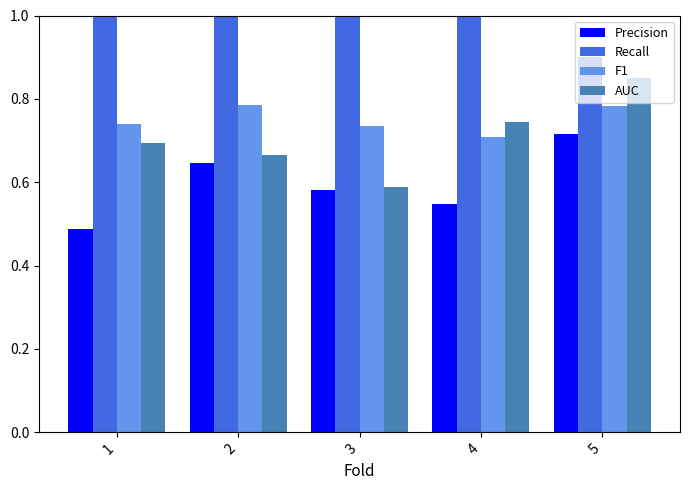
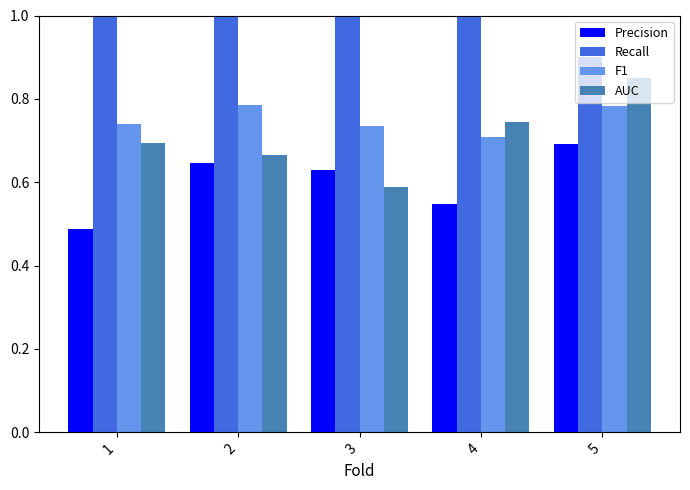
Precision, 3: 0.58 -> 0.63
Precision, 5: 0.72 -> 0.69
